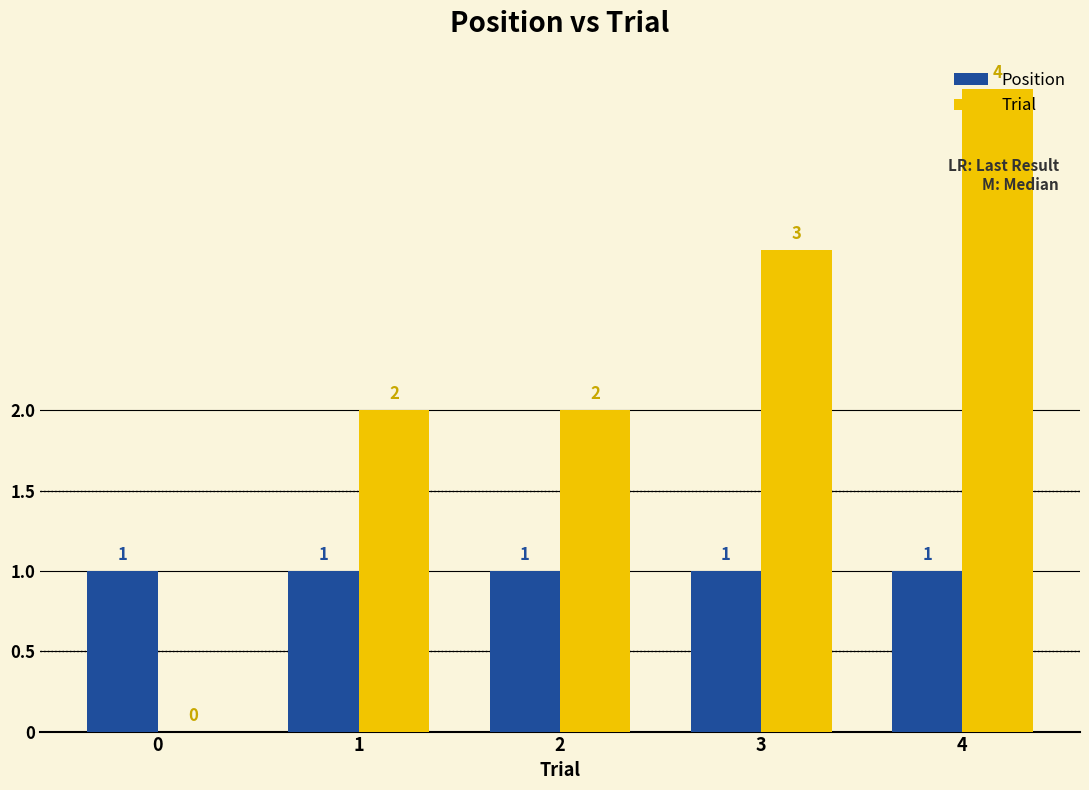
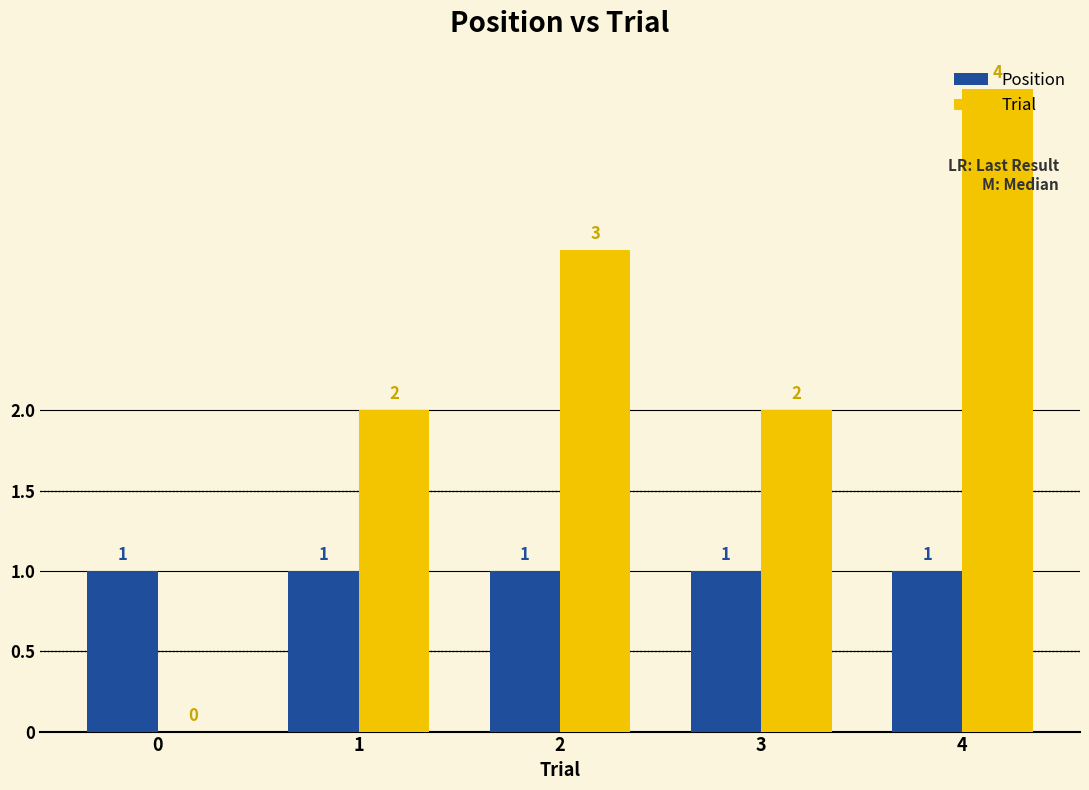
Trial, 2: 2 -> 3
Trial, 3: 3 -> 2
